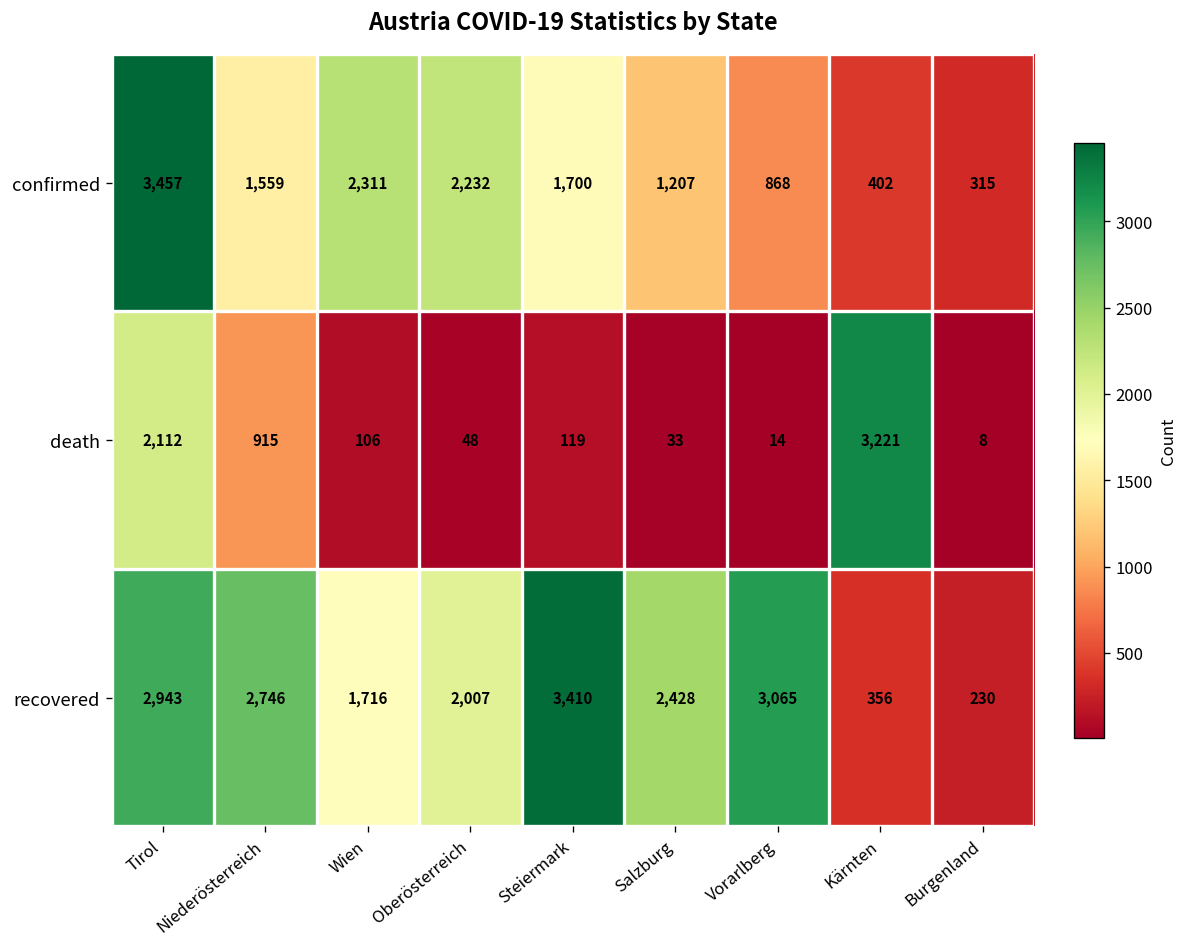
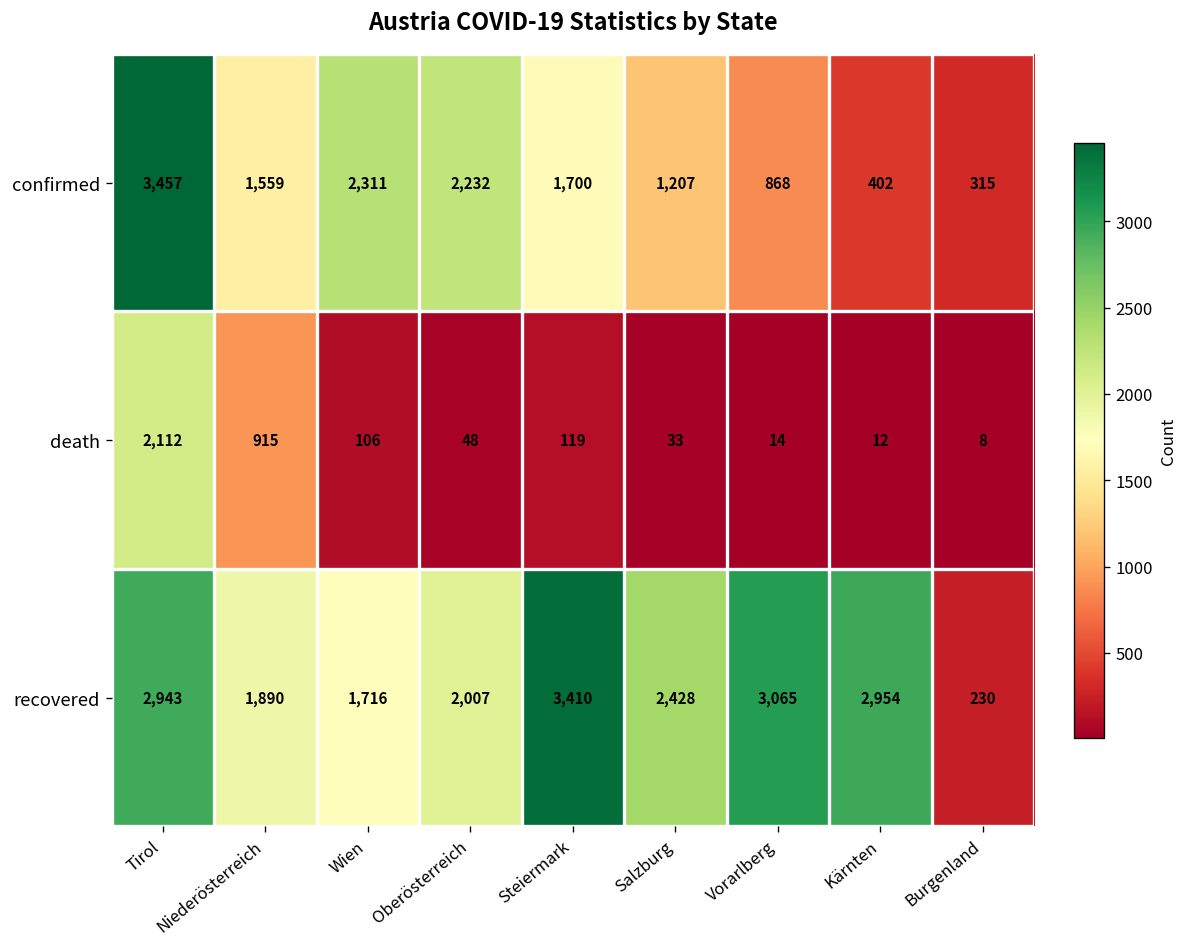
death, Kärnten: 3,221 -> 12
recovered, Niederösterreich: 2,746 -> 1,890
recovered, Kärnten: 356 -> 2,954
